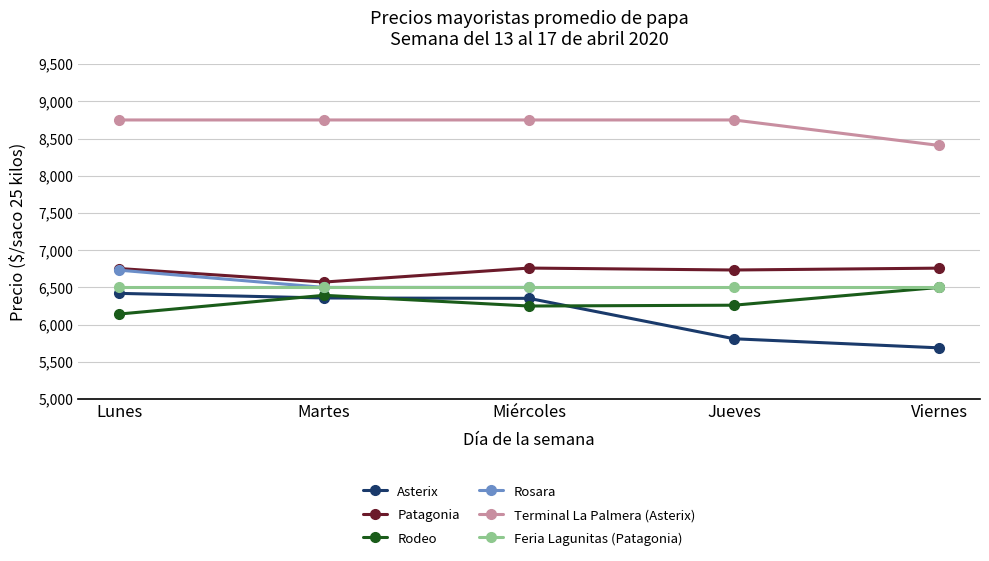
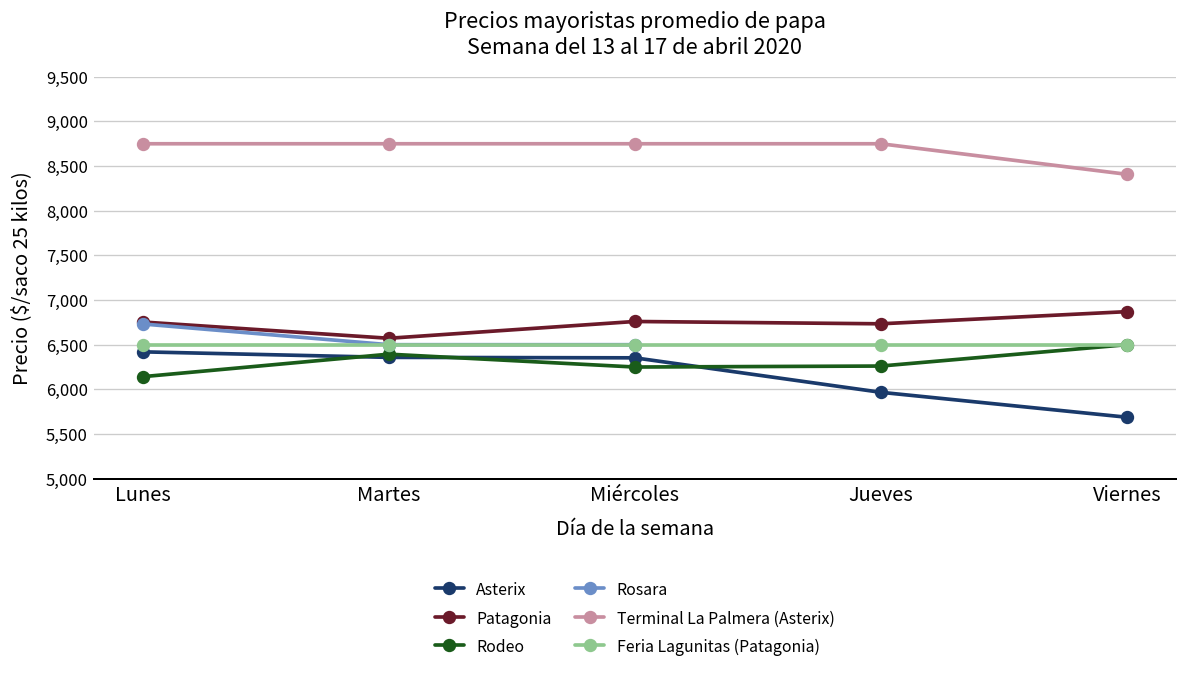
Asterix, Jueves: 5,800 -> 6,000
Patagonia, Viernes: 6,800 -> 6,900
